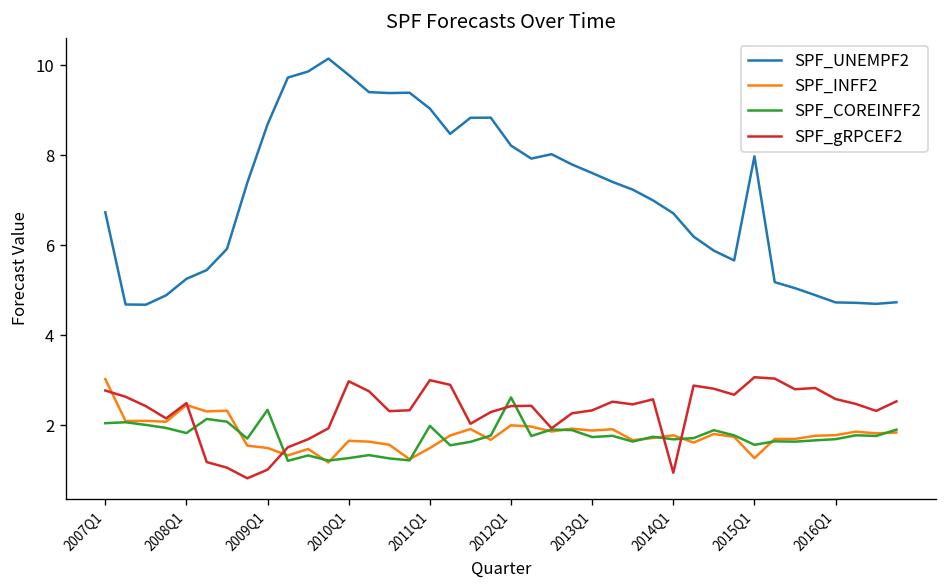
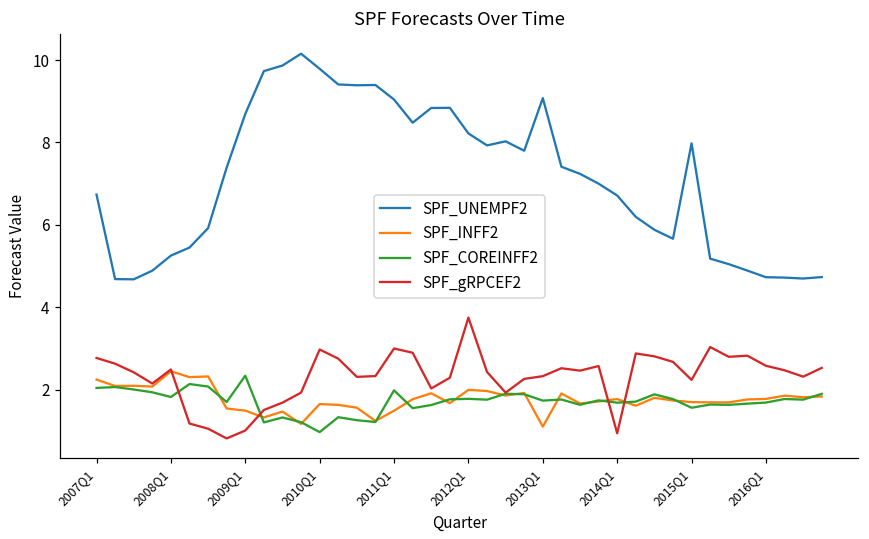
SPF_INFF2, 2007Q1: 3.0 -> 2.3
SPF_COREINFF2, 2010Q1: 1.3 -> 1.0
SPF_COREINFF2, 2012Q1: 2.6 -> 1.8
SPF_gRPCEF2, 2012Q1: 2.4 -> 3.8
SPF_UNEMPF2, 2013Q1: 7.6 -> 9.1
SPF_INFF2, 2013Q1: 1.9 -> 1.1
SPF_INFF2, 2015Q1: 1.3 -> 1.7
SPF_gRPCEF2, 2015Q1: 3.1 -> 2.2
